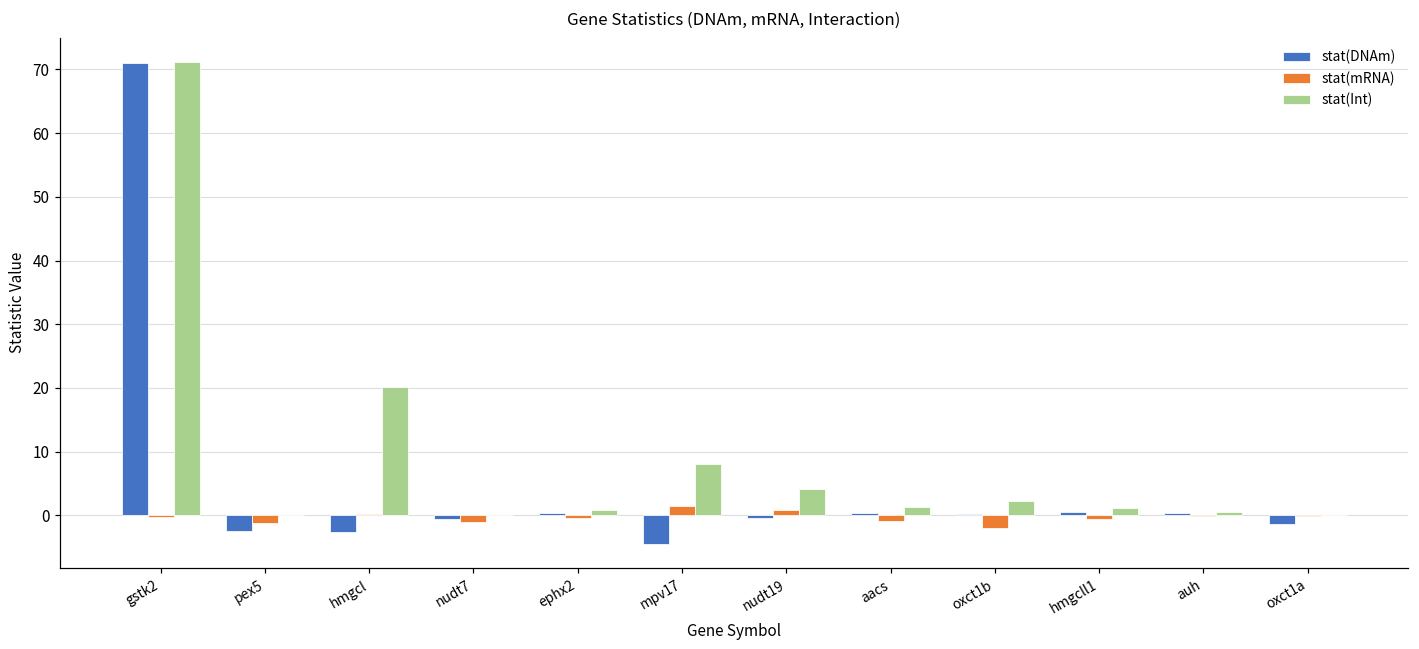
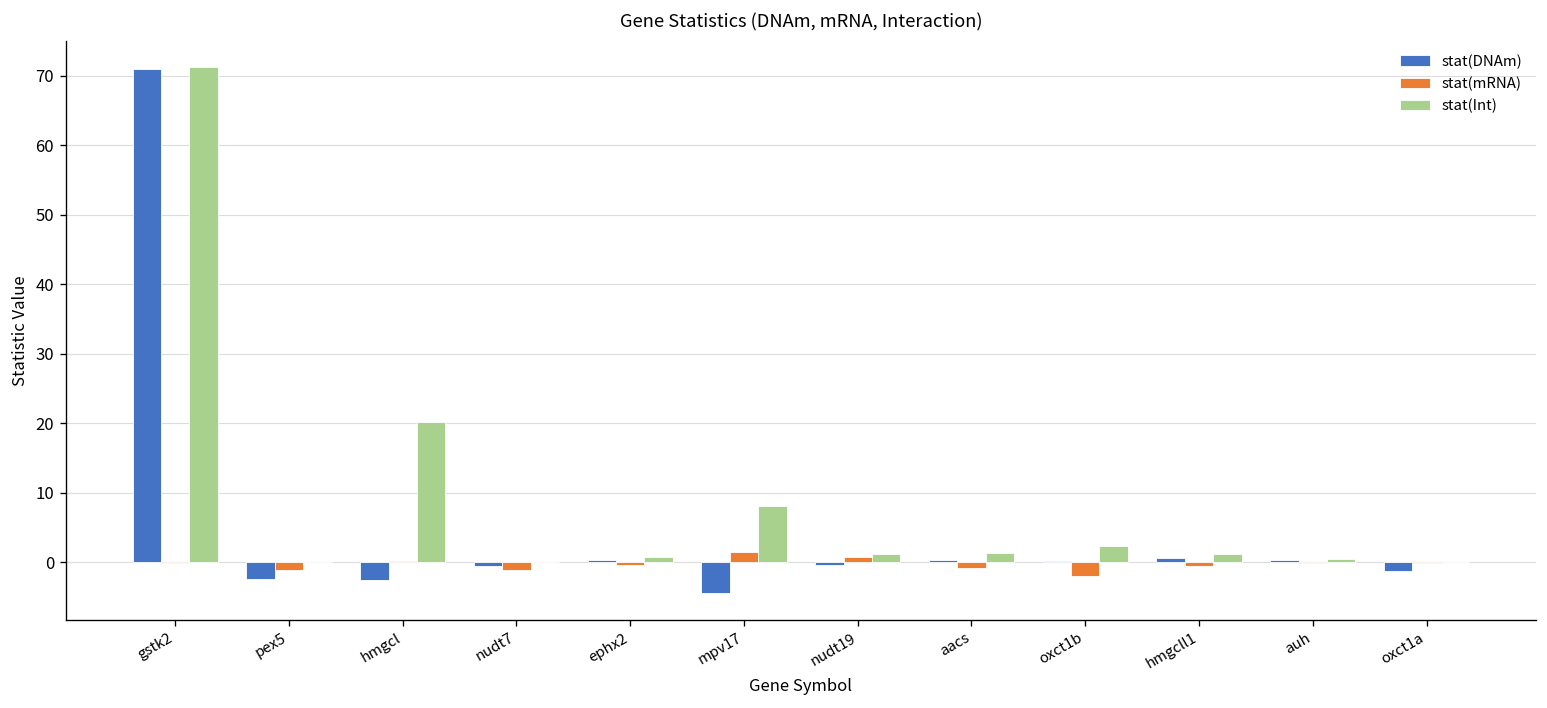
stat(Int), nudt19: 4 -> 1
